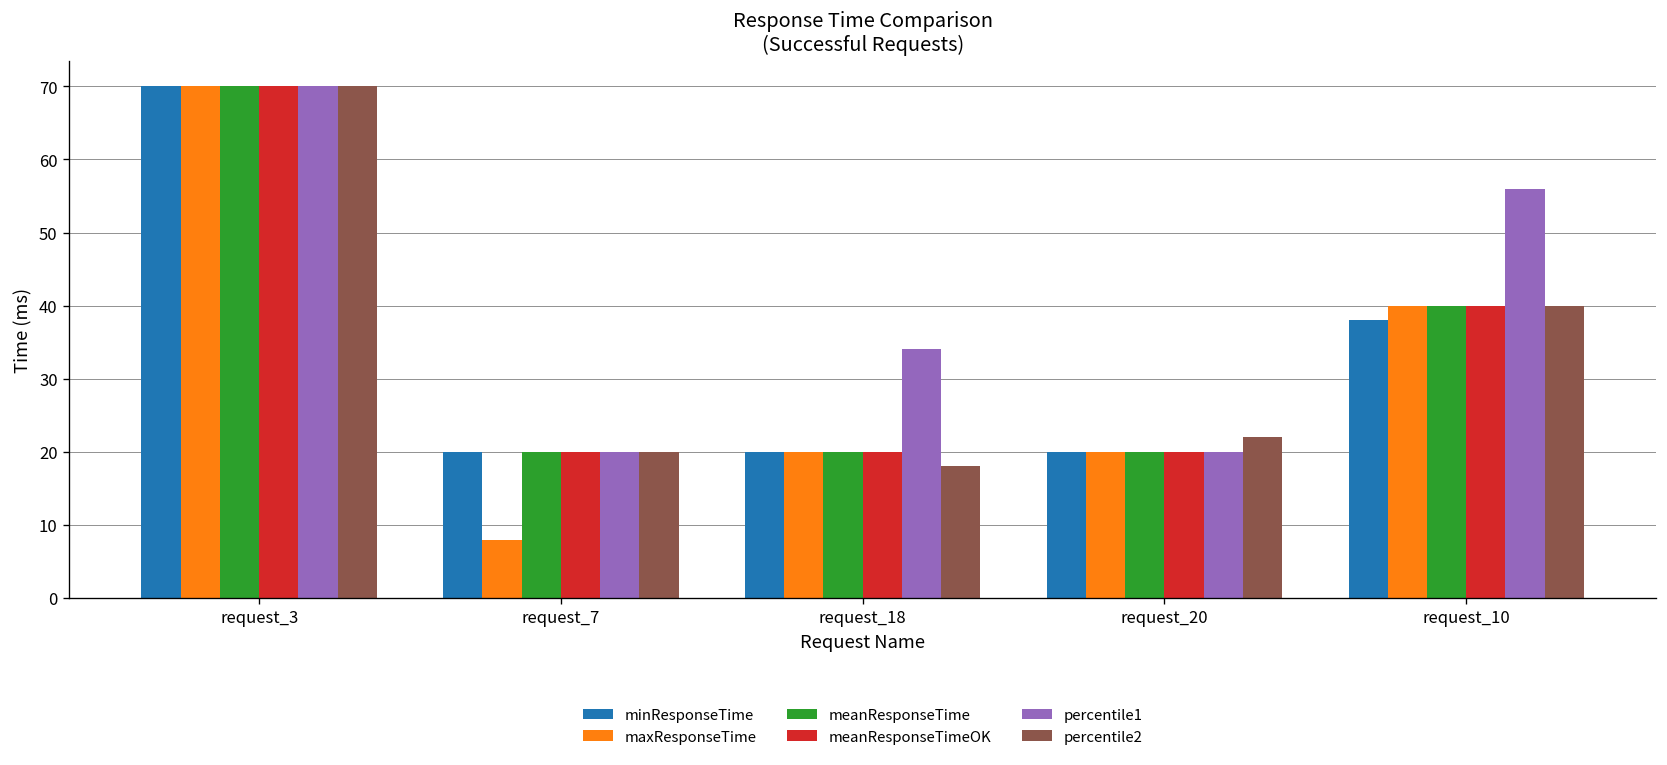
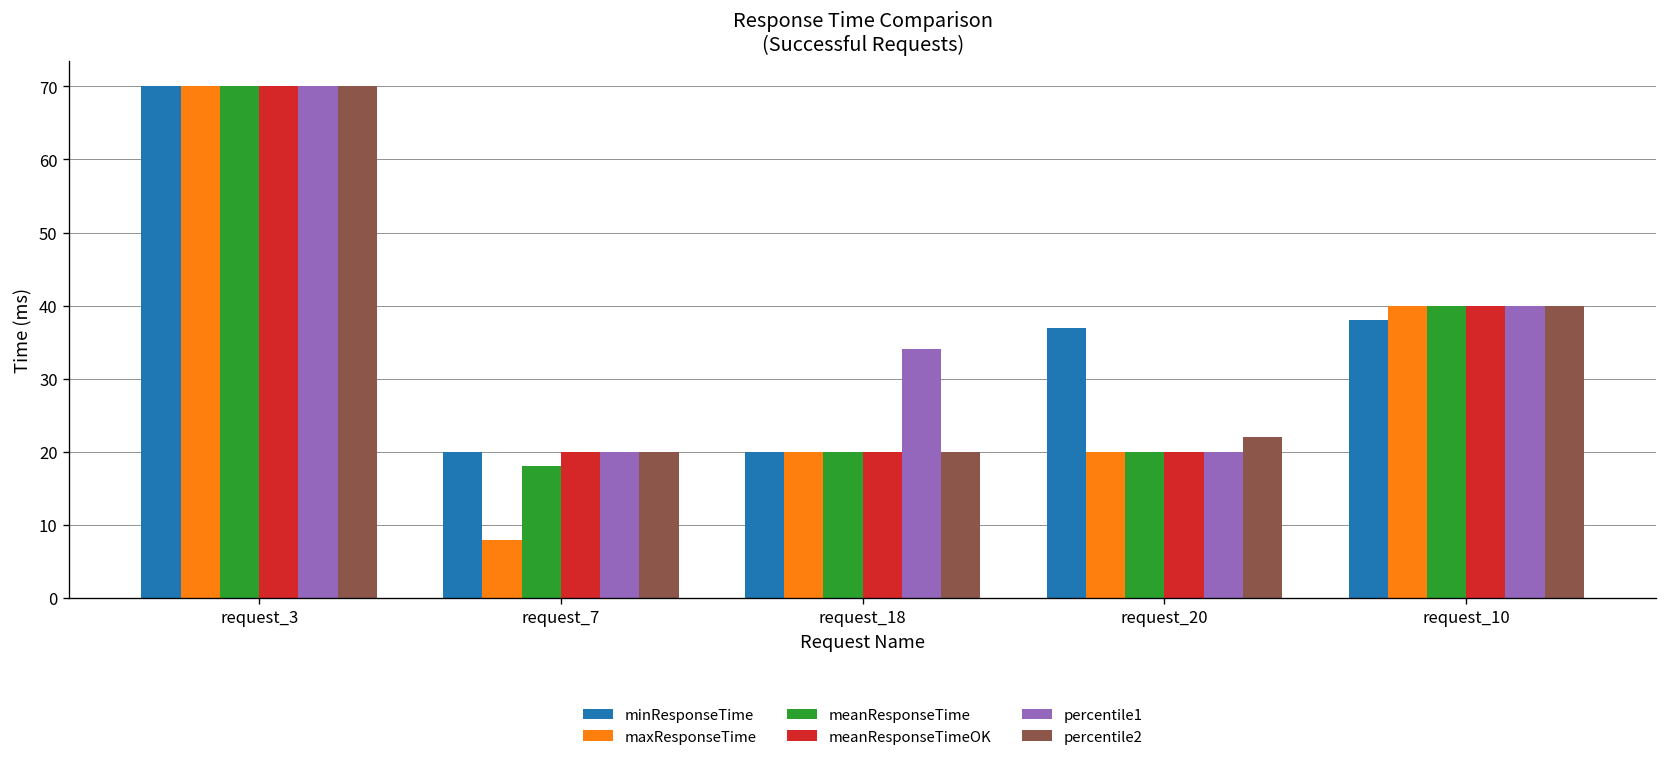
meanResponseTime, request_7: 20 -> 18
percentile2, request_18: 18 -> 20
minResponseTime, request_20: 20 -> 37
percentile1, request_10: 56 -> 40
